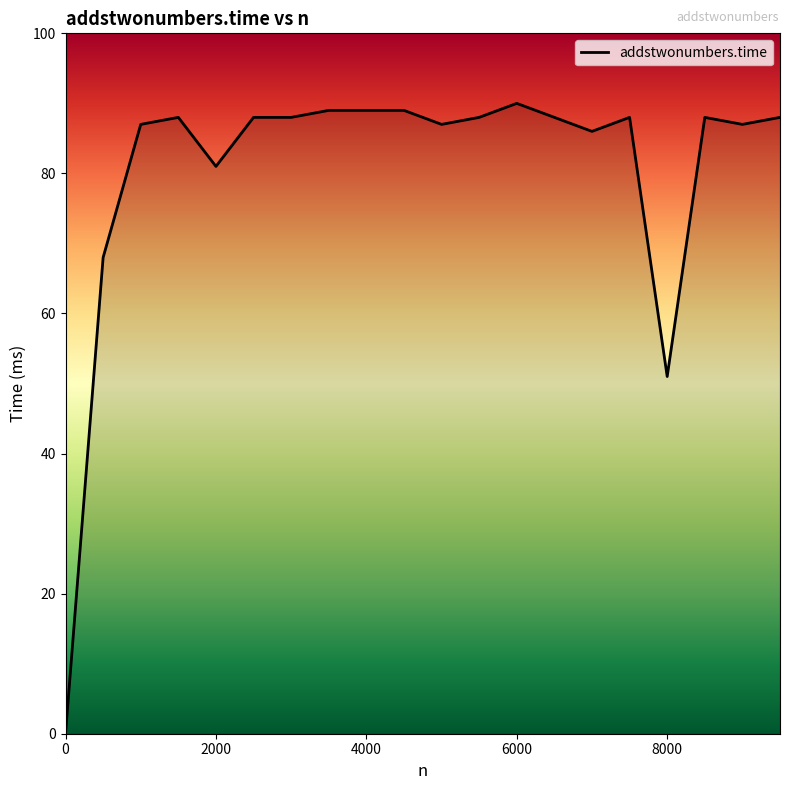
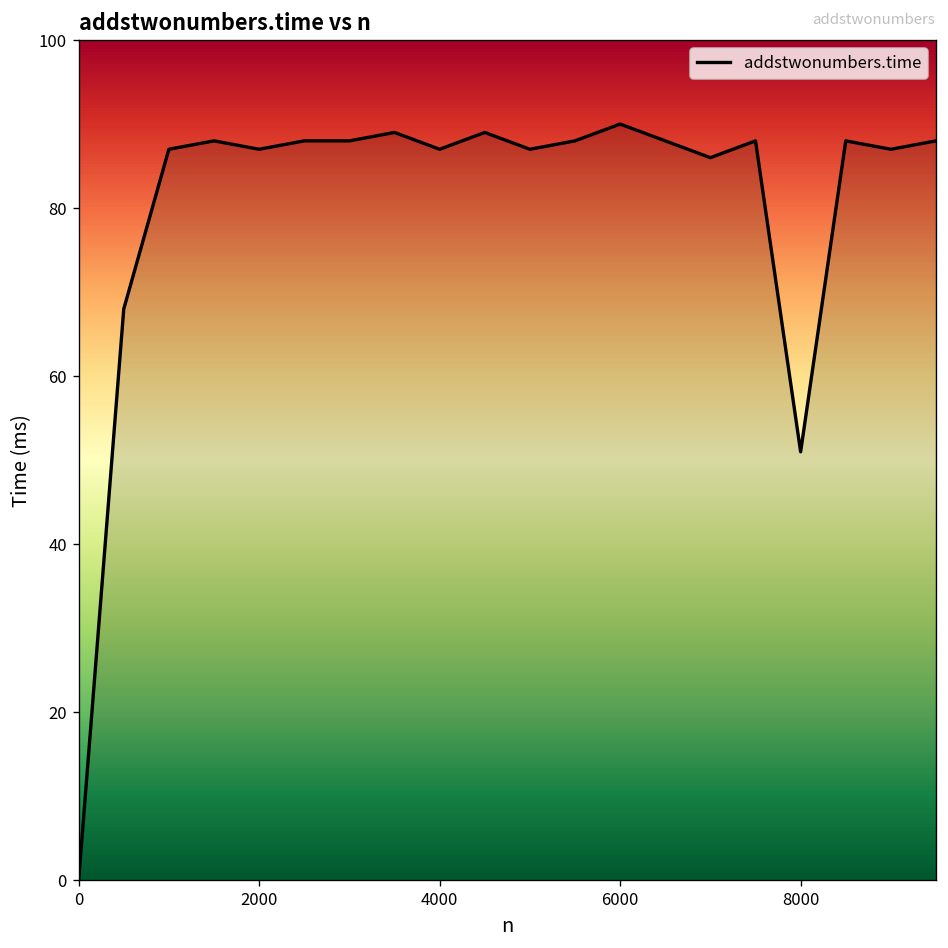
2000: 81 -> 87
4000: 89 -> 87
